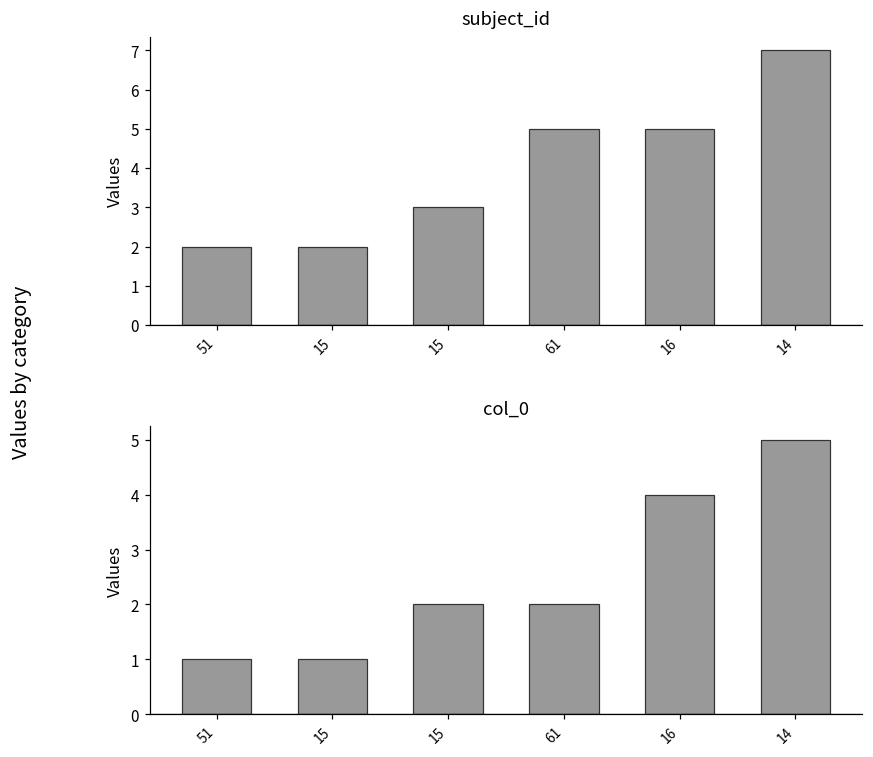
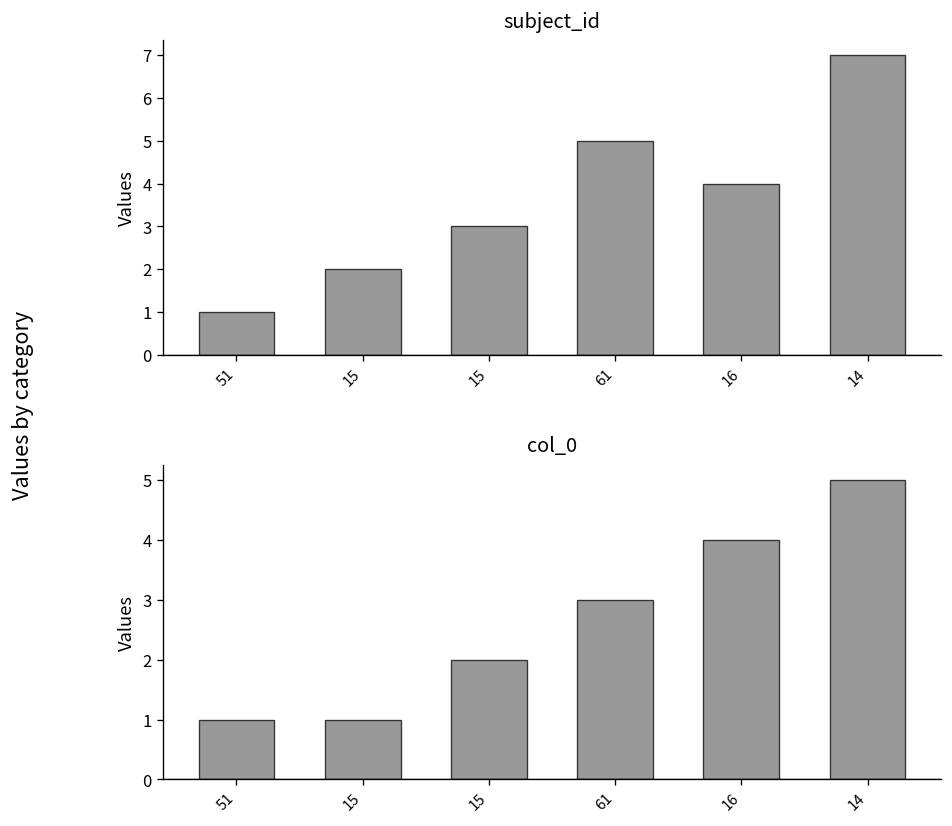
subject_id, 51: 2 -> 1
subject_id, 16: 5 -> 4
col_0, 61: 2 -> 3
